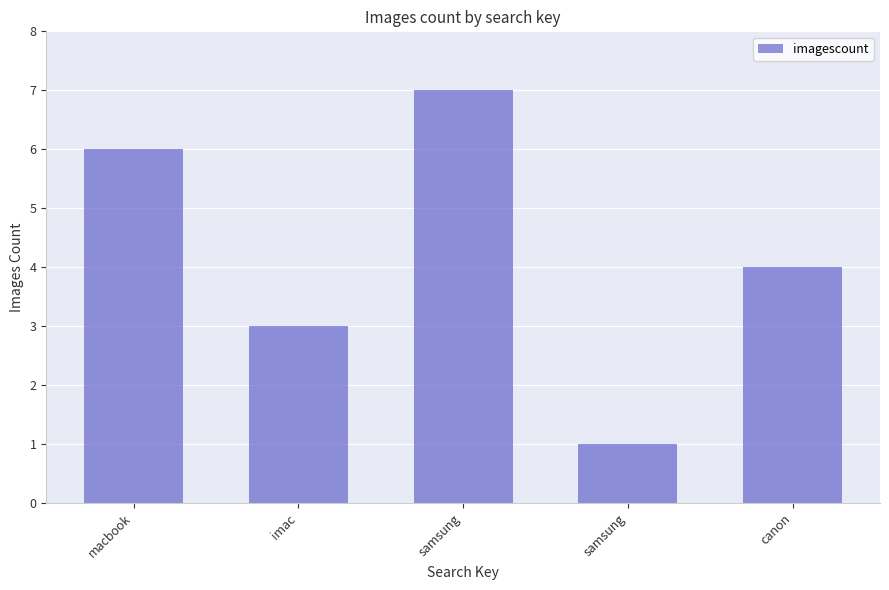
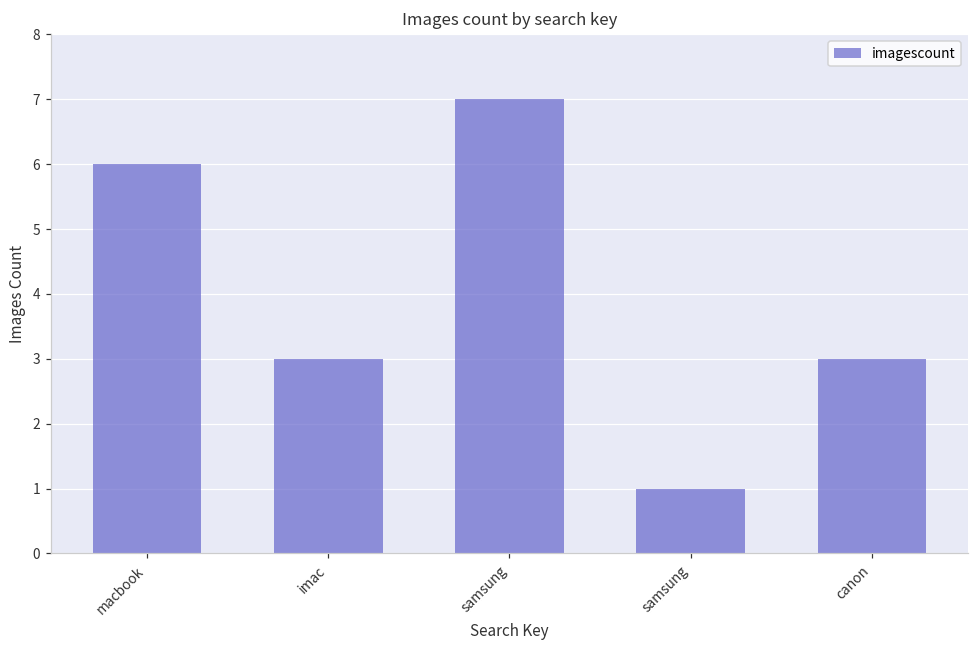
canon: 4 -> 3
